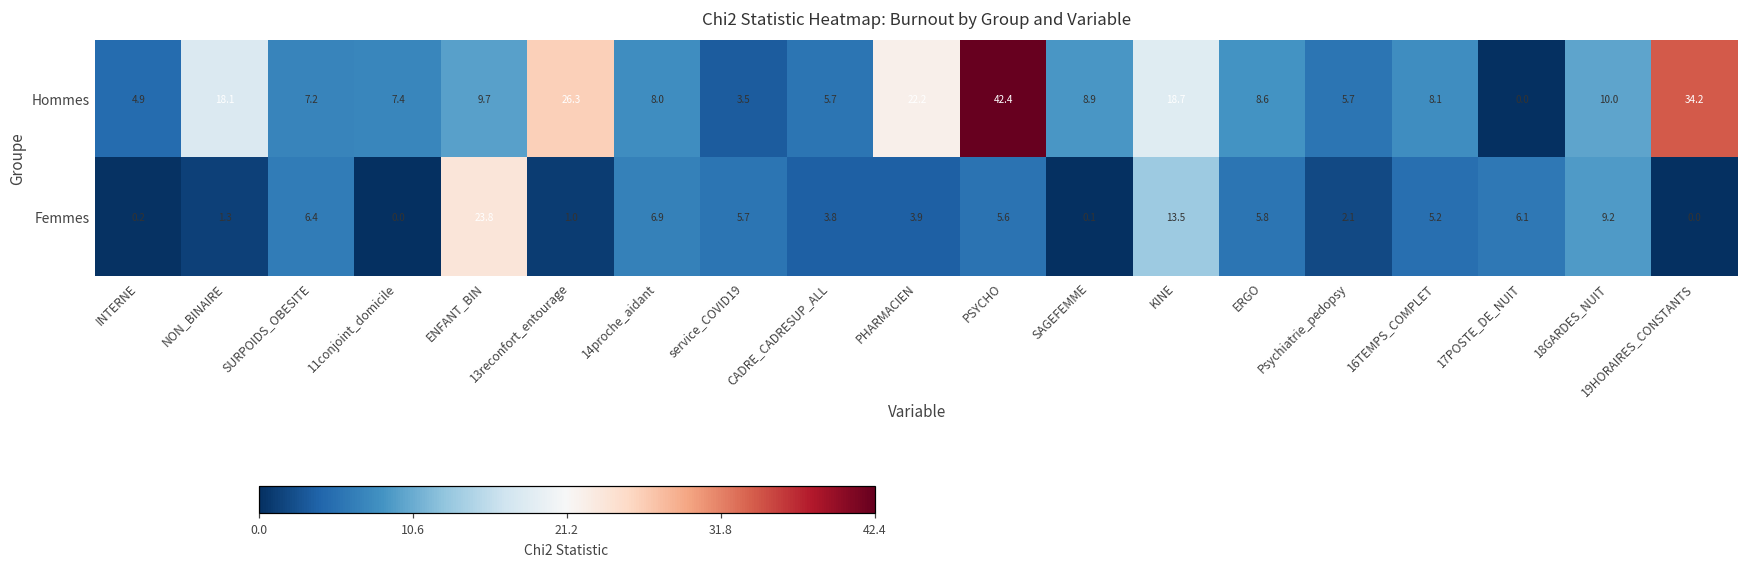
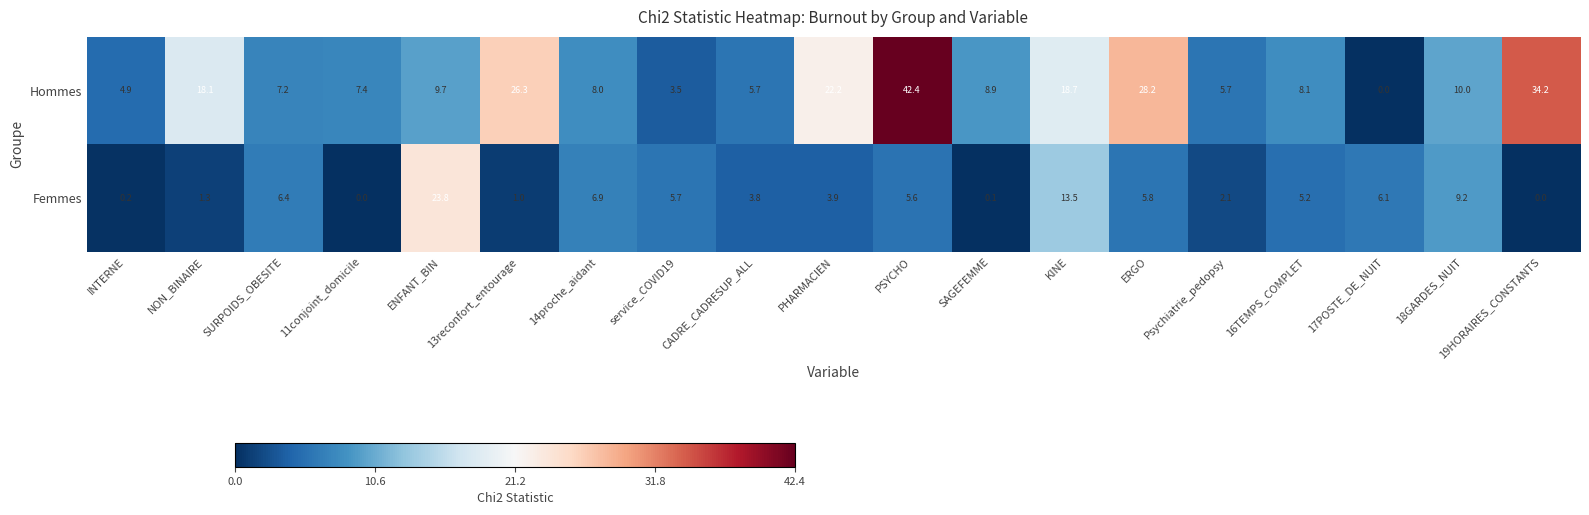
Hommes, ERGO: 8.6 -> 28.2
